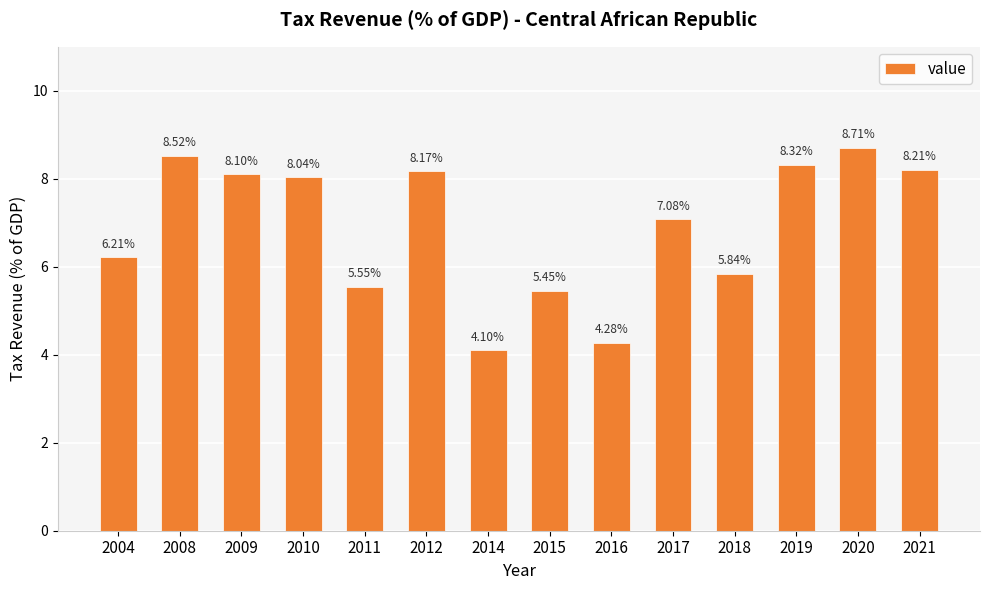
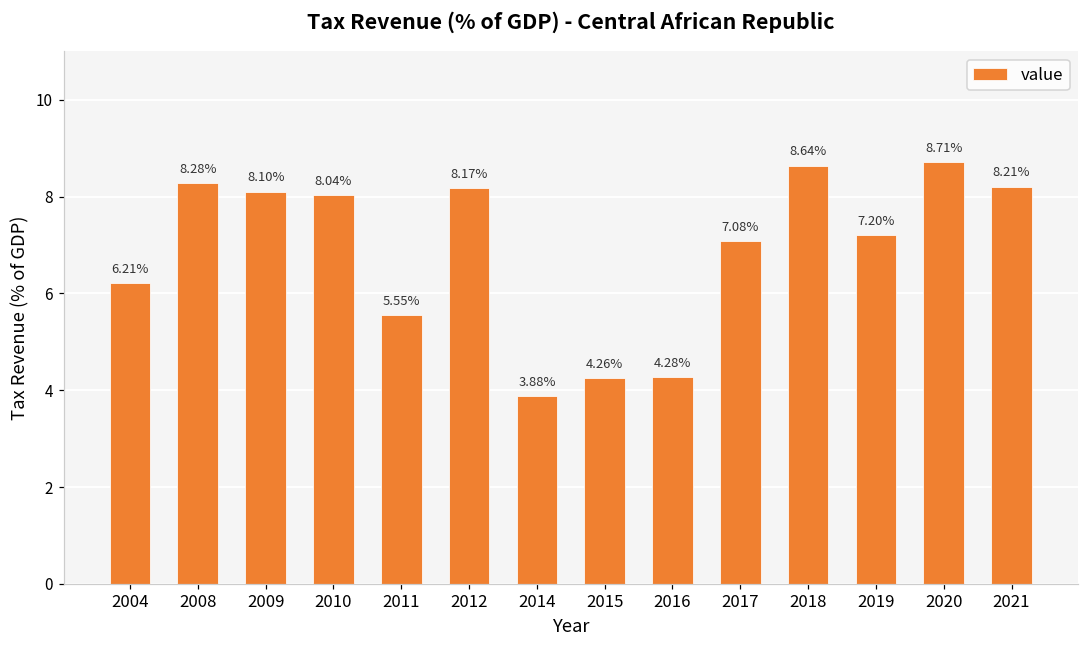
2008: 8.52% -> 8.28%
2014: 4.10% -> 3.88%
2015: 5.45% -> 4.26%
2018: 5.84% -> 8.64%
2019: 8.32% -> 7.20%
